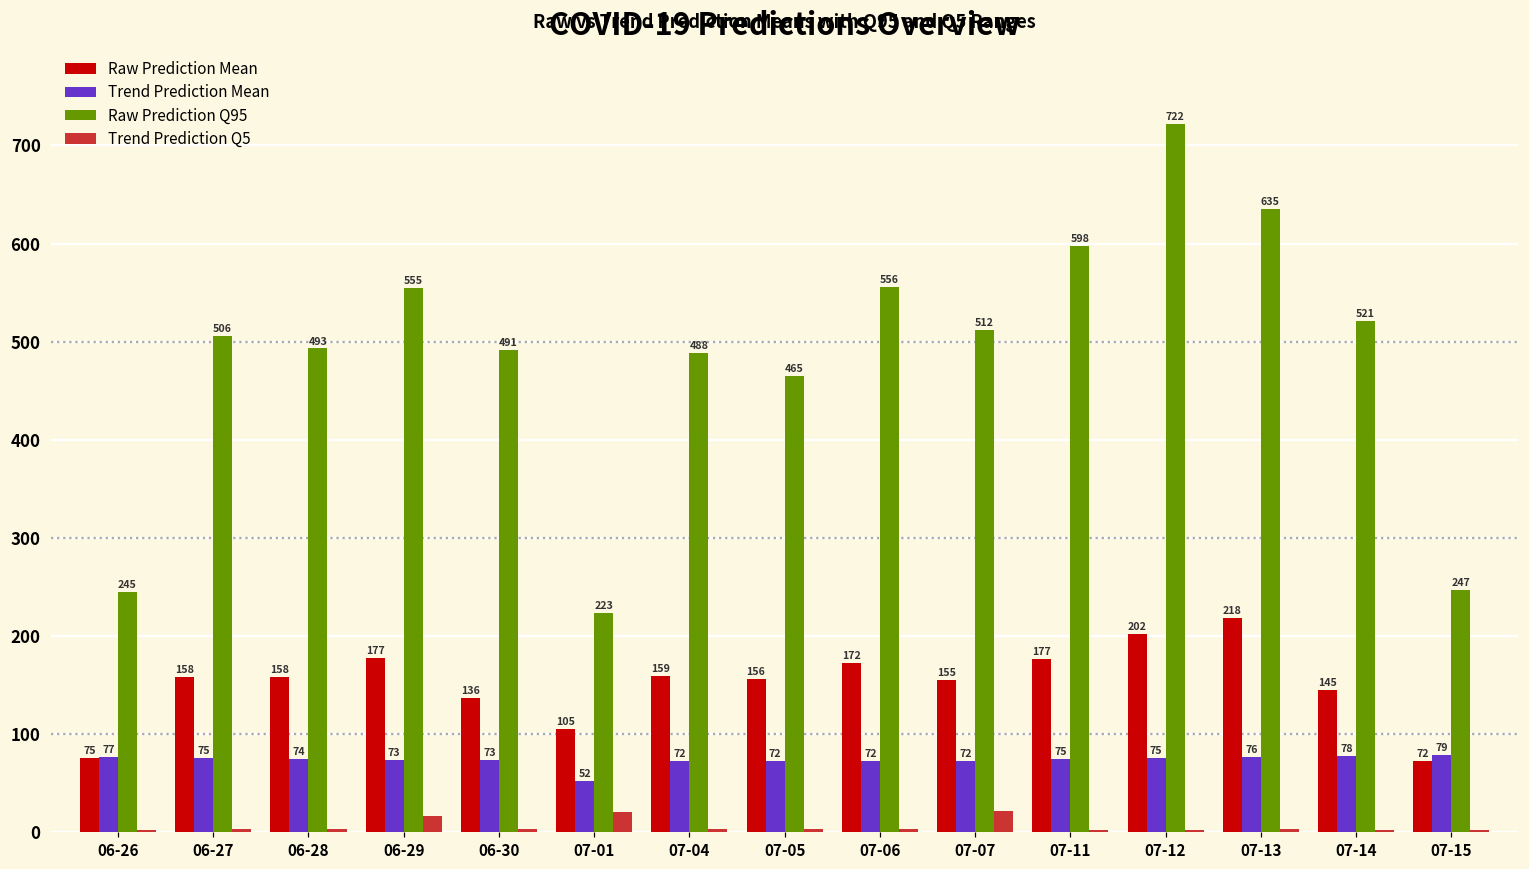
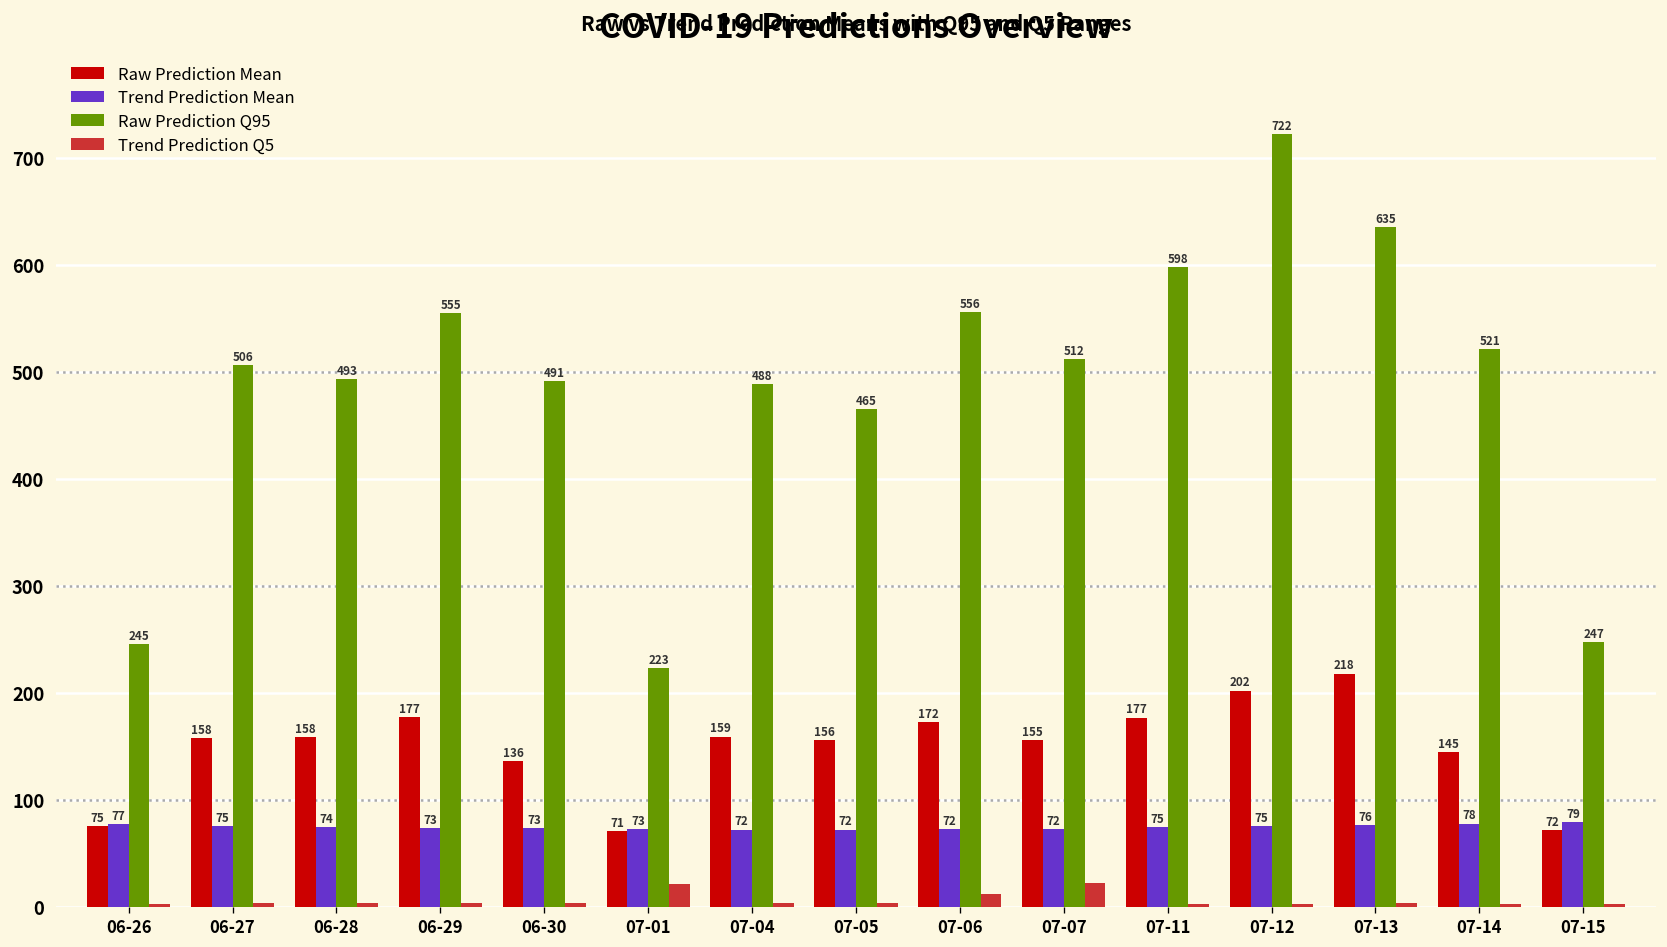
Trend Prediction Q5, 06-29: 20 -> 0
Raw Prediction Mean, 07-01: 105 -> 71
Trend Prediction Mean, 07-01: 52 -> 73
Trend Prediction Q5, 07-06: 0 -> 10
